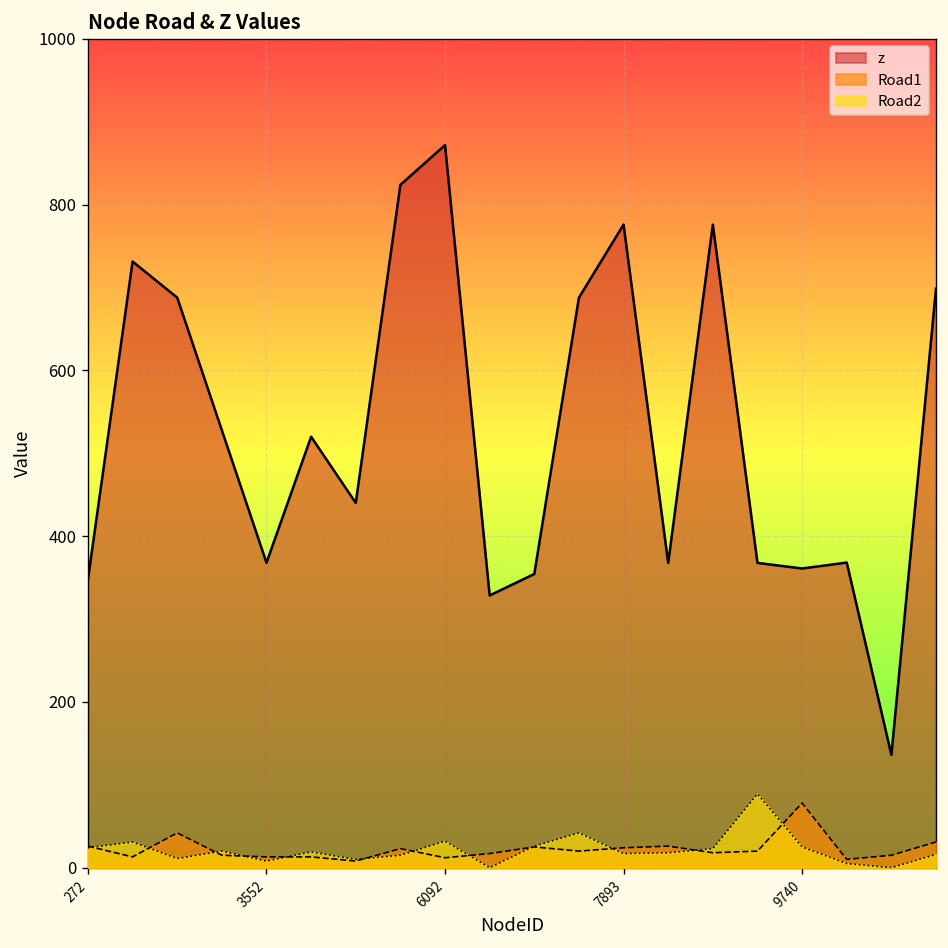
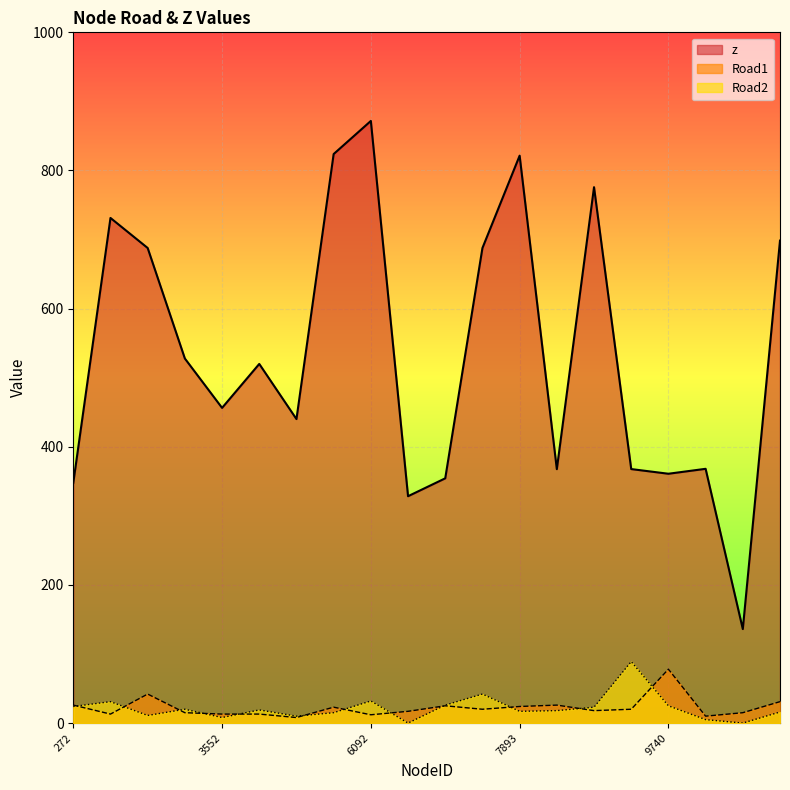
z, 3552: 370 -> 460
z, 7893: 780 -> 820
